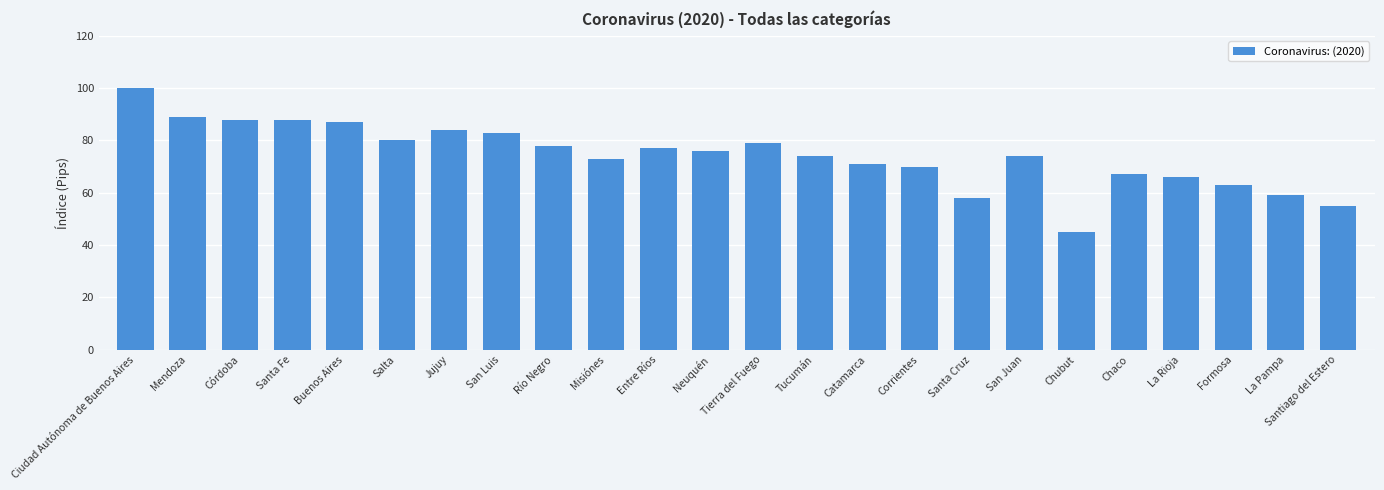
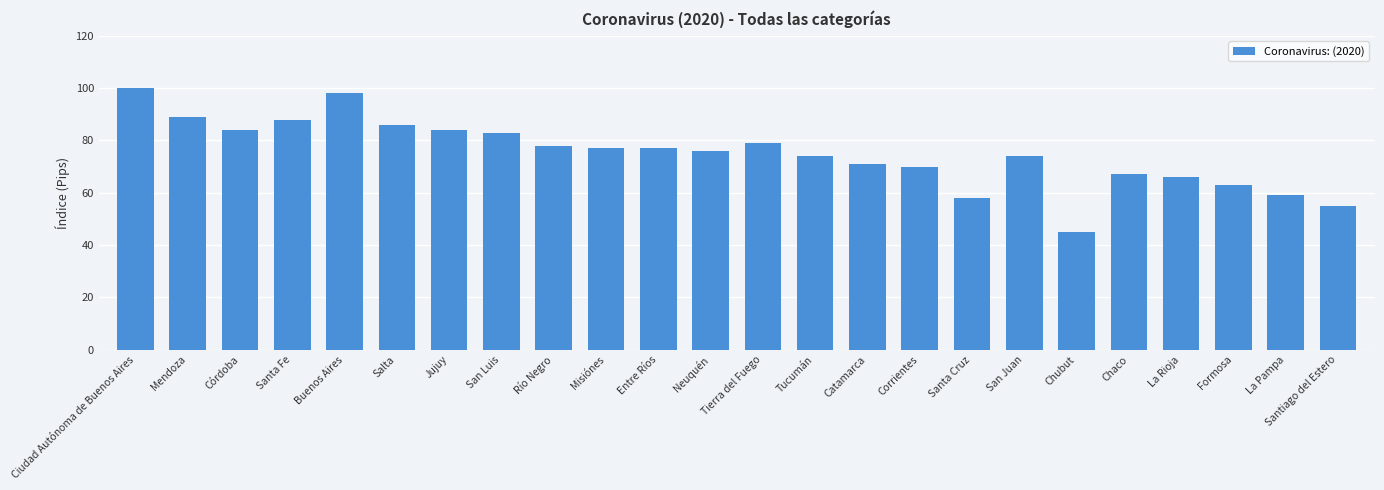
Córdoba: 88 -> 84
Buenos Aires: 87 -> 98
Salta: 80 -> 86
Misiónes: 73 -> 77
